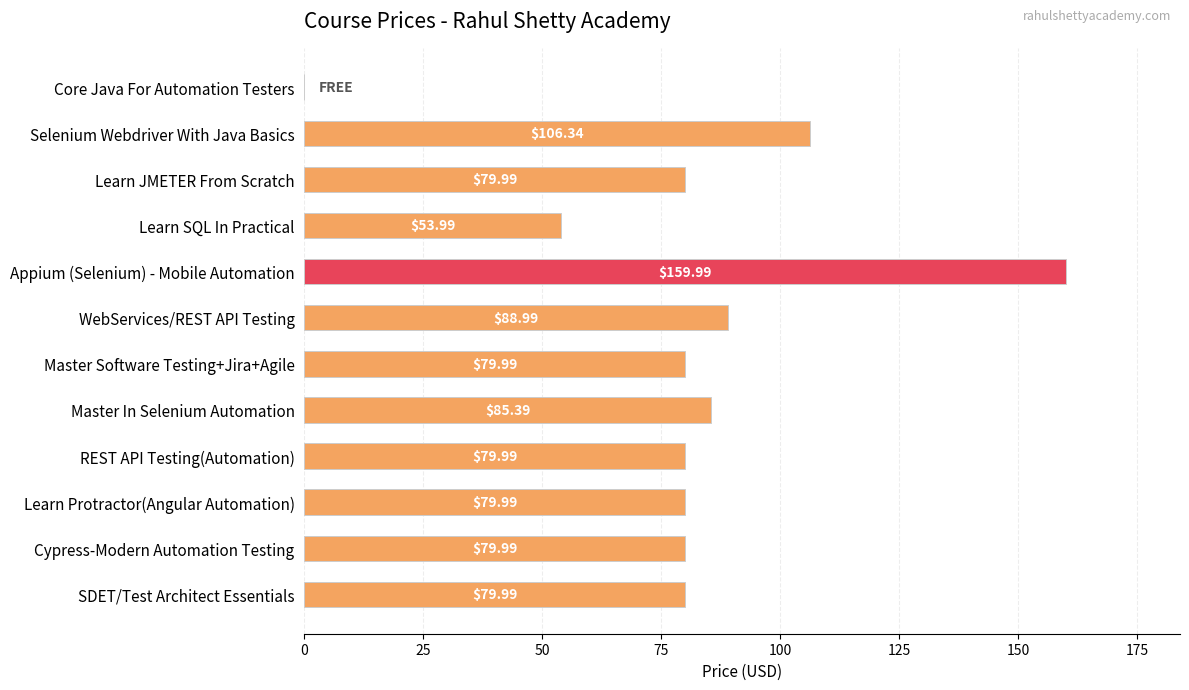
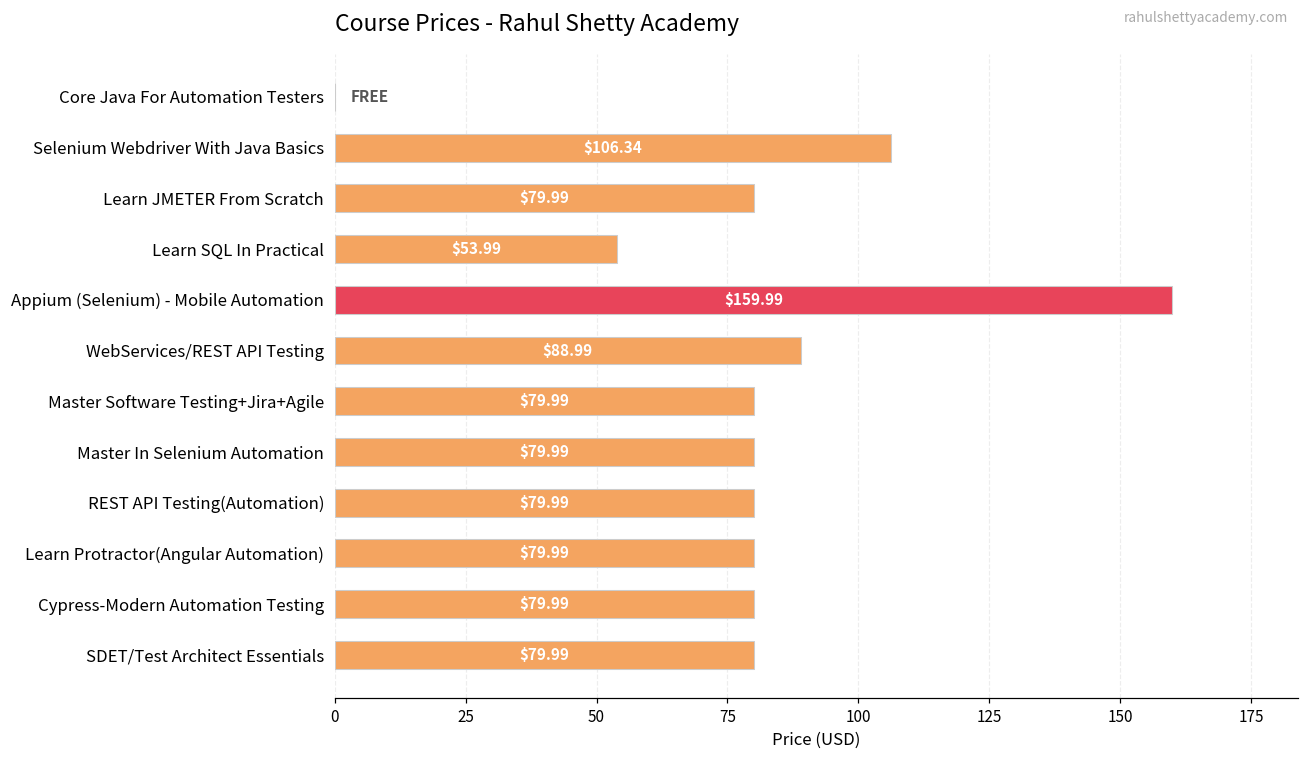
Master In Selenium Automation: $85.39 -> $79.99
